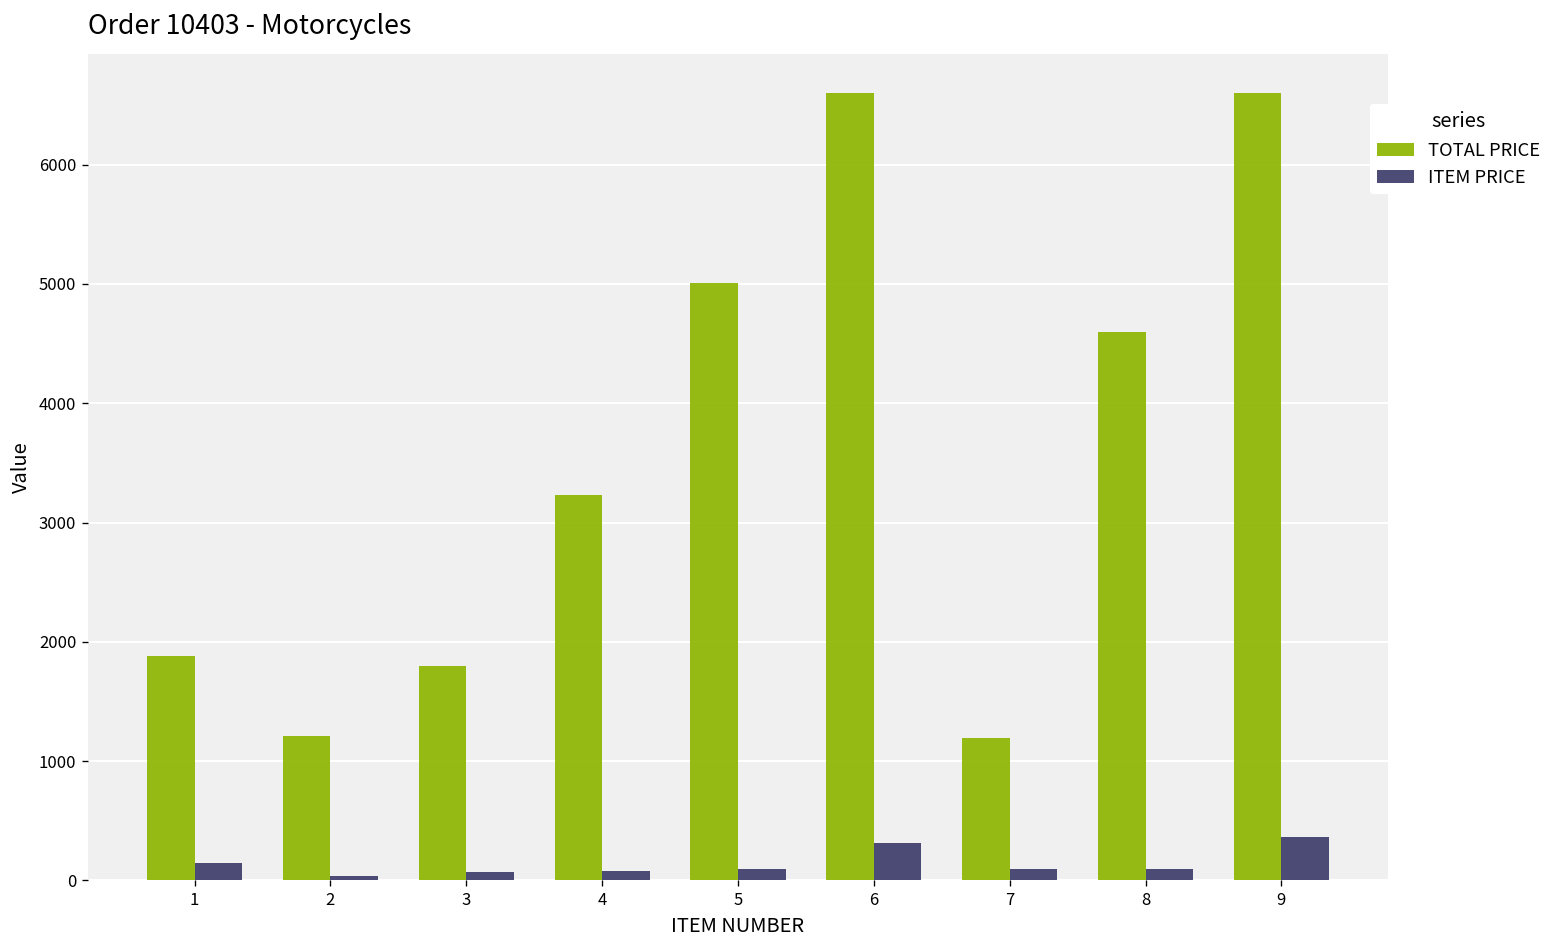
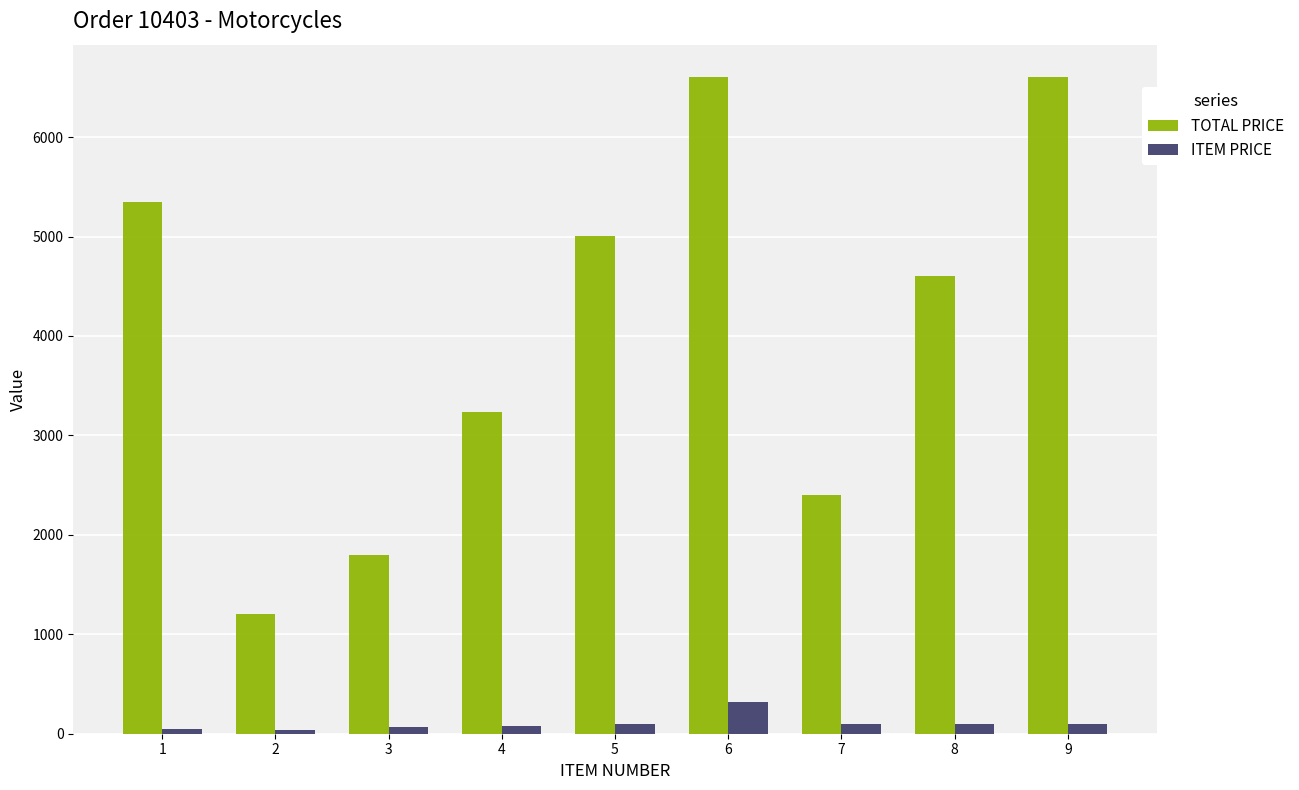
TOTAL PRICE, 1: 1900 -> 5300
ITEM PRICE, 1: 140 -> 50
TOTAL PRICE, 7: 1200 -> 2400
ITEM PRICE, 9: 400 -> 100
